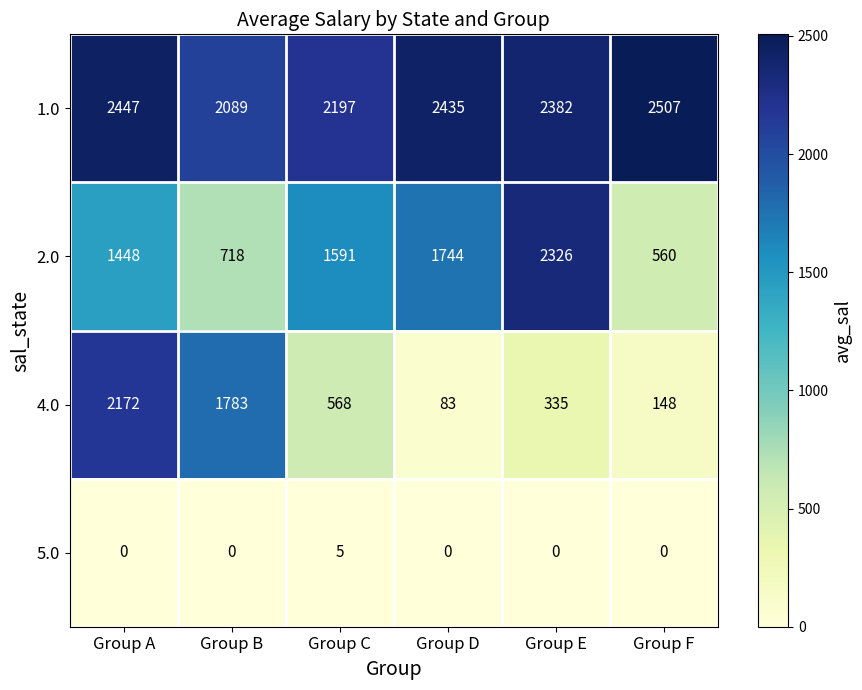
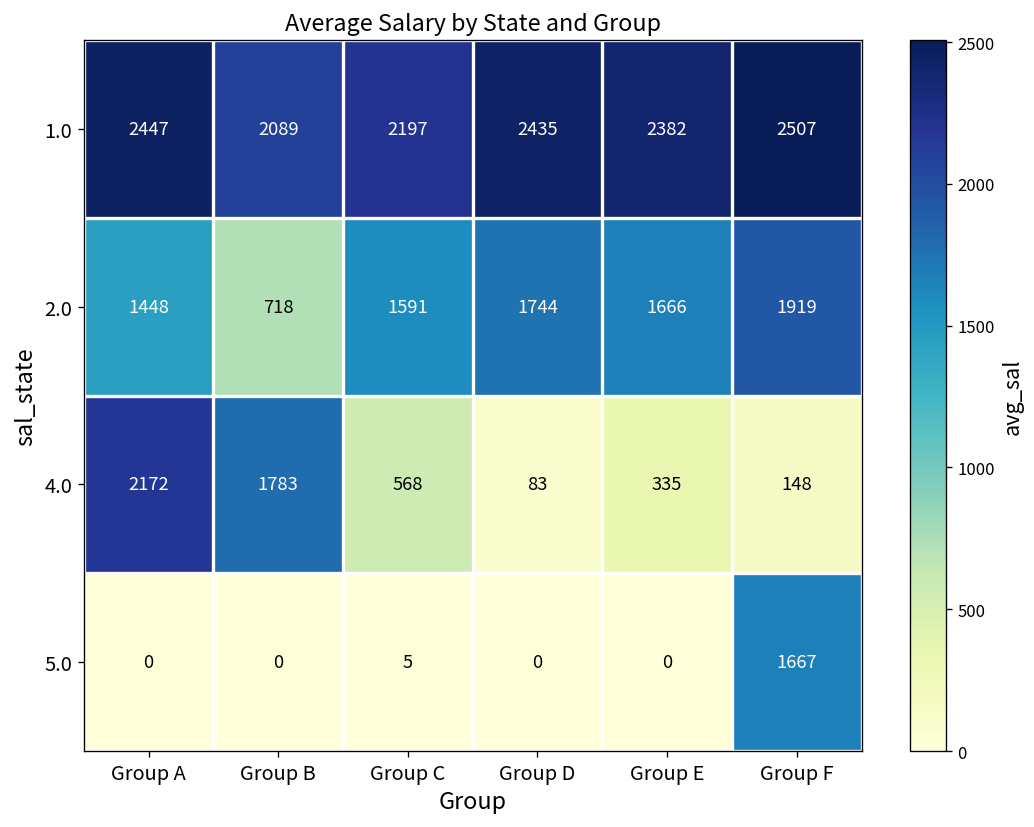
2.0, Group E: 2326 -> 1666
2.0, Group F: 560 -> 1919
5.0, Group F: 0 -> 1667
